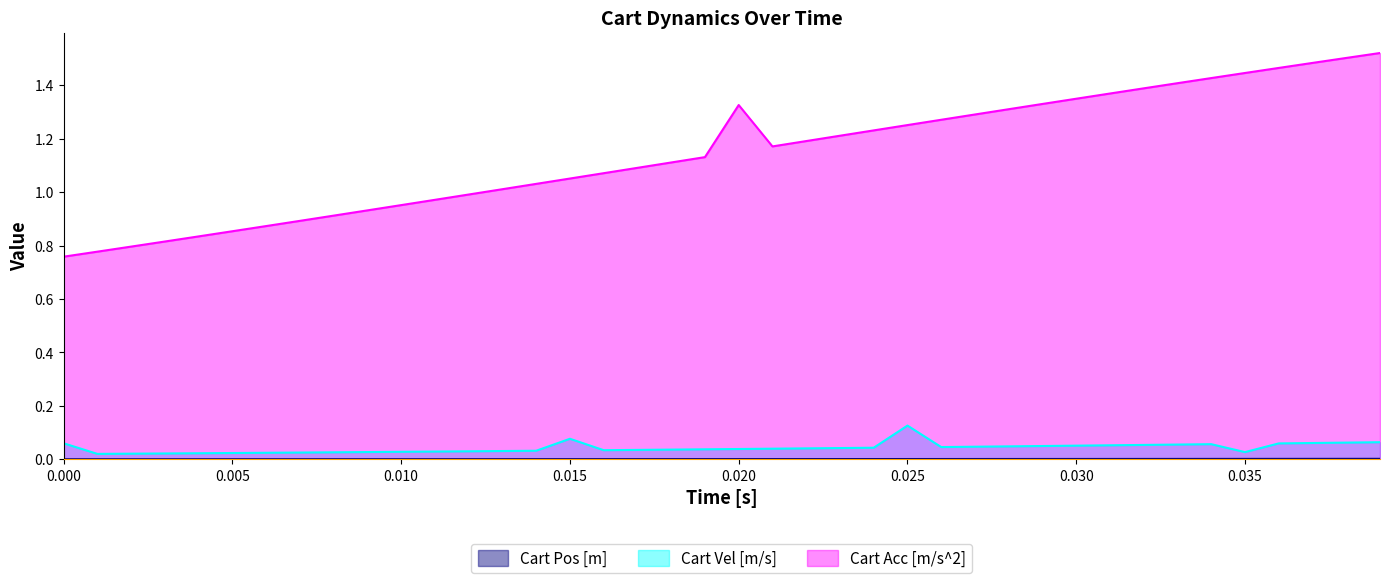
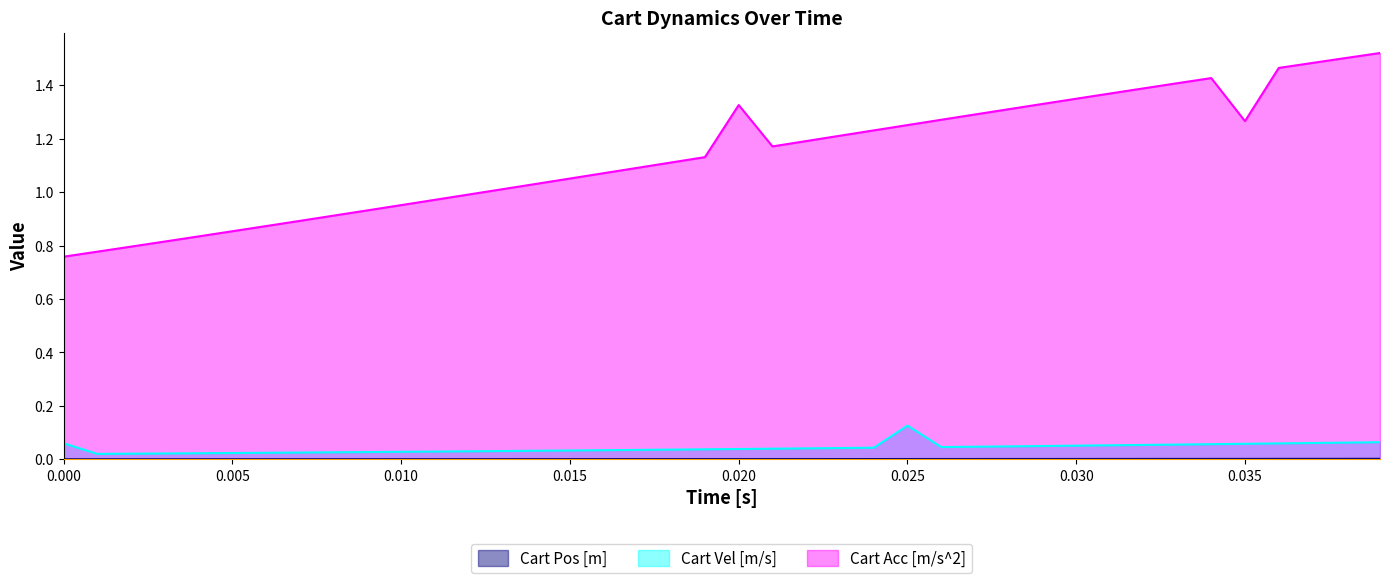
Cart Vel [m/s], 0.015: 0.08 -> 0.03
Cart Vel [m/s], 0.035: 0.03 -> 0.06
Cart Acc [m/s^2], 0.035: 1.45 -> 1.27
